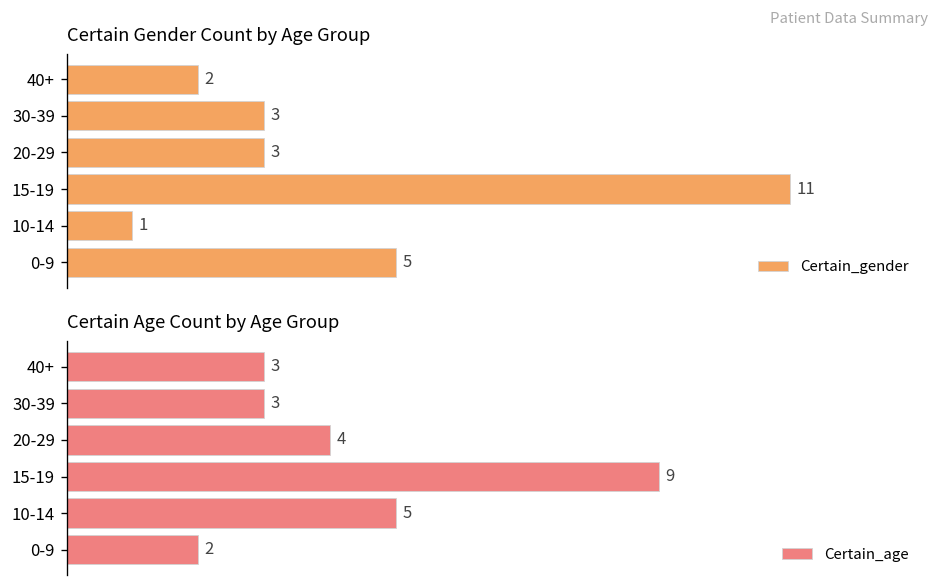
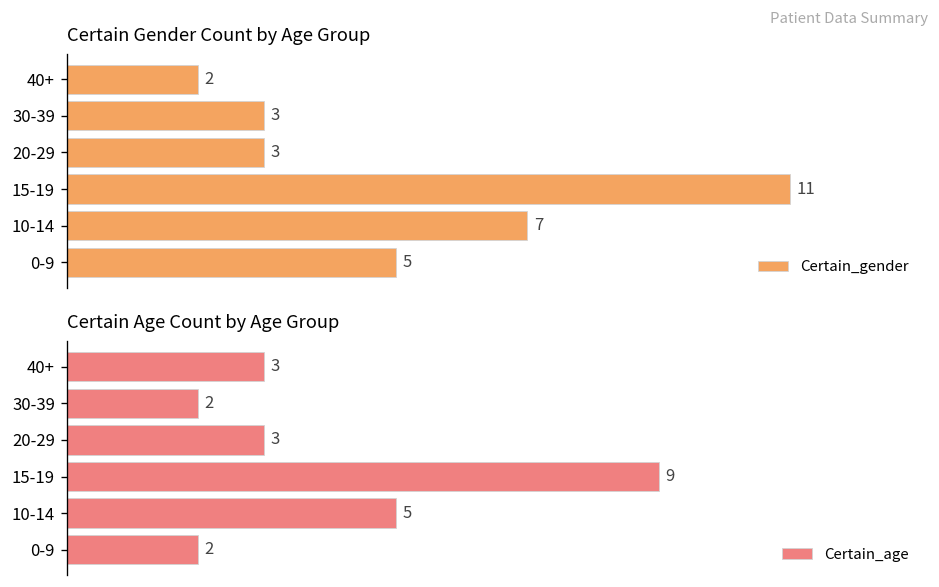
Certain Gender Count by Age Group, 10-14: 1 -> 7
Certain Age Count by Age Group, 30-39: 3 -> 2
Certain Age Count by Age Group, 20-29: 4 -> 3
